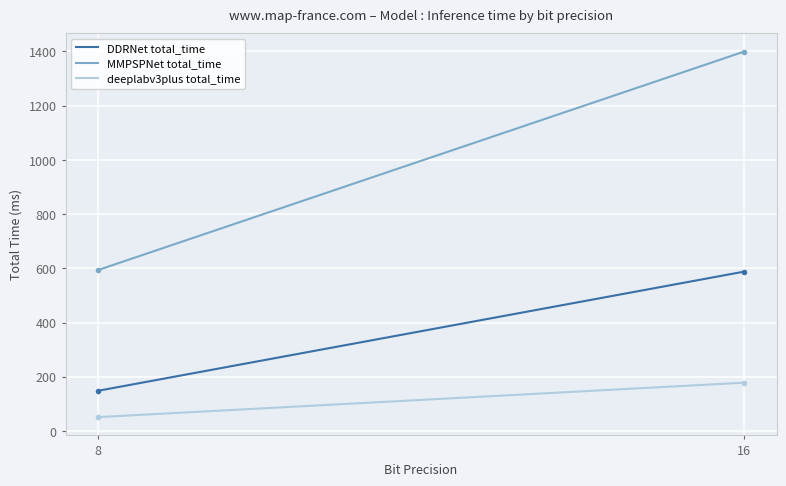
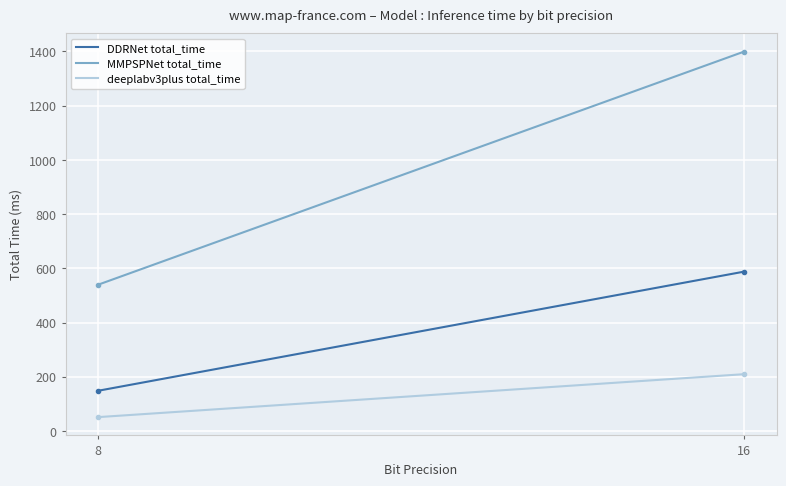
MMPSPNet total_time, 8: 590 -> 540
deeplabv3plus total_time, 16: 180 -> 210
